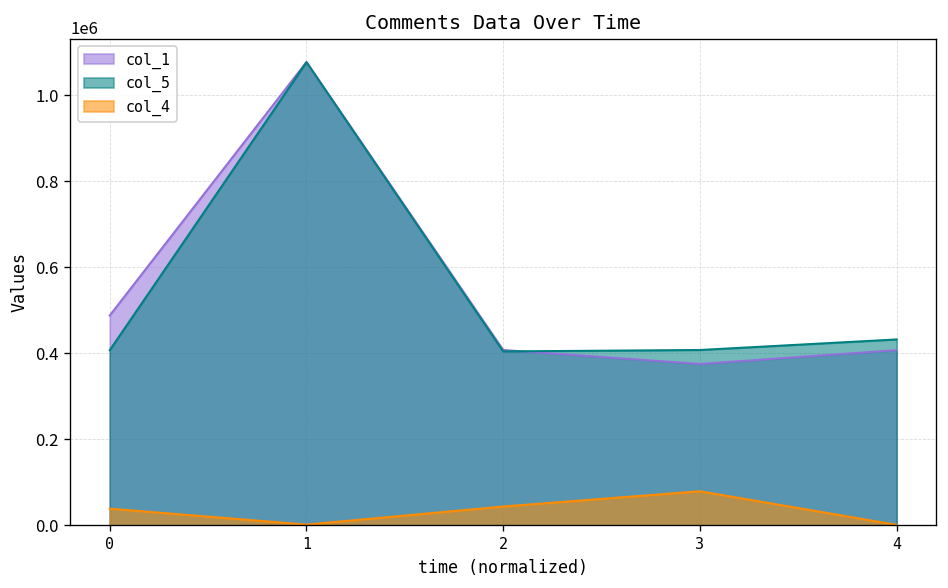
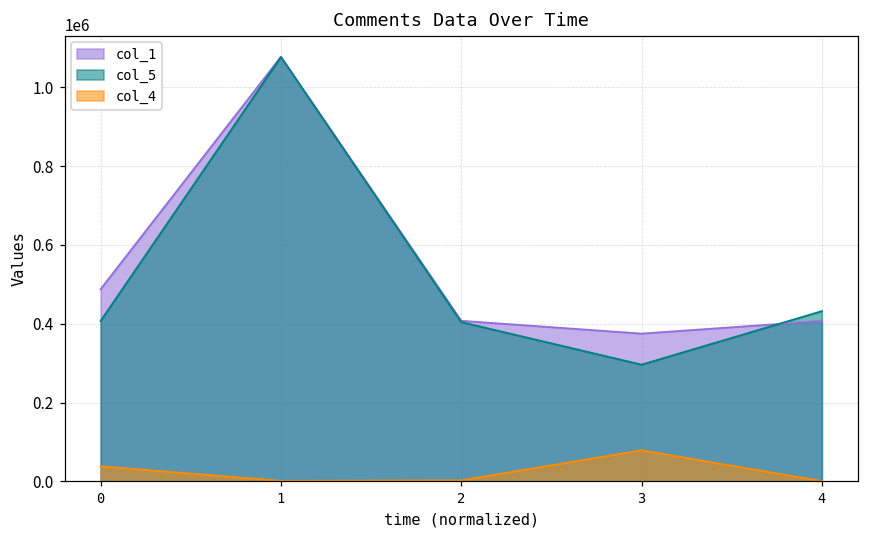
col_4, 2: 40000 -> 0
col_5, 3: 410000 -> 300000
